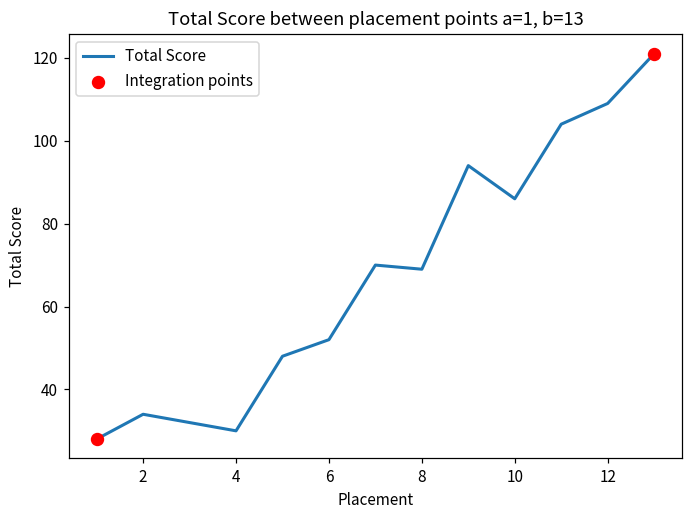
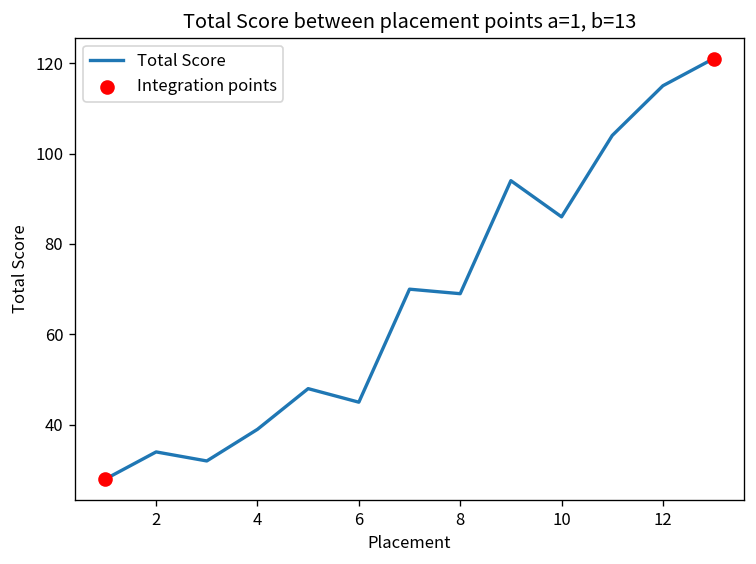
Total Score, 4: 30 -> 39
Total Score, 6: 52 -> 45
Total Score, 12: 109 -> 115
